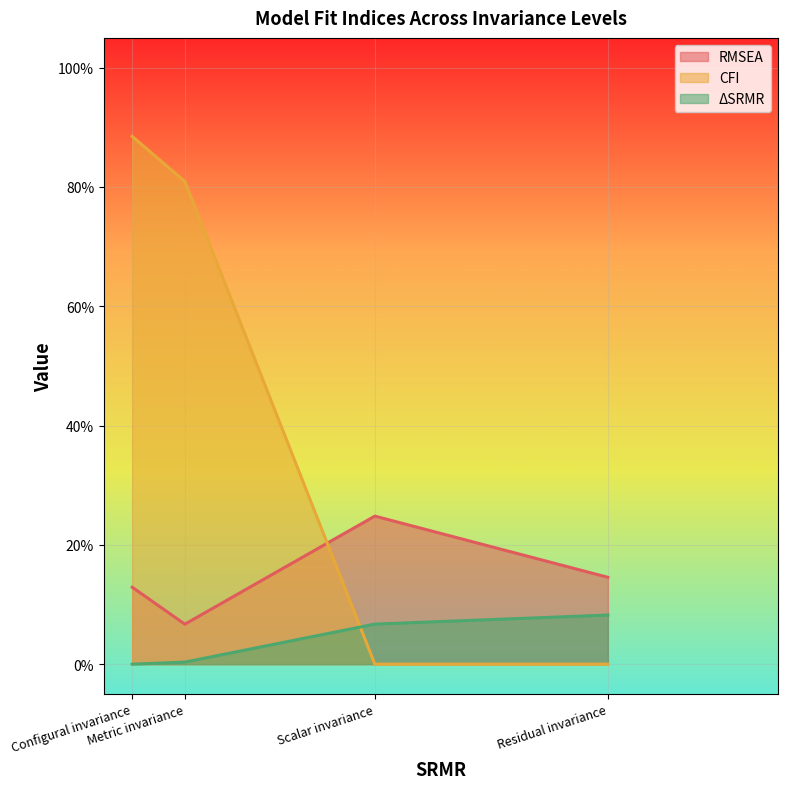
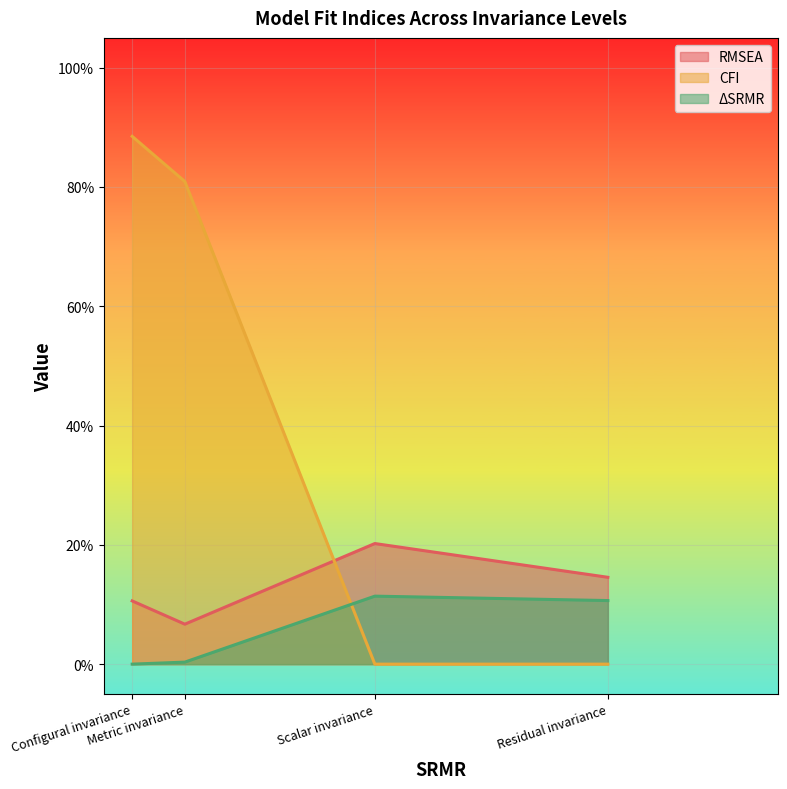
RMSEA, Configural invariance: 13% -> 11%
RMSEA, Scalar invariance: 25% -> 20%
ΔSRMR, Scalar invariance: 7% -> 11%
ΔSRMR, Residual invariance: 8% -> 11%
